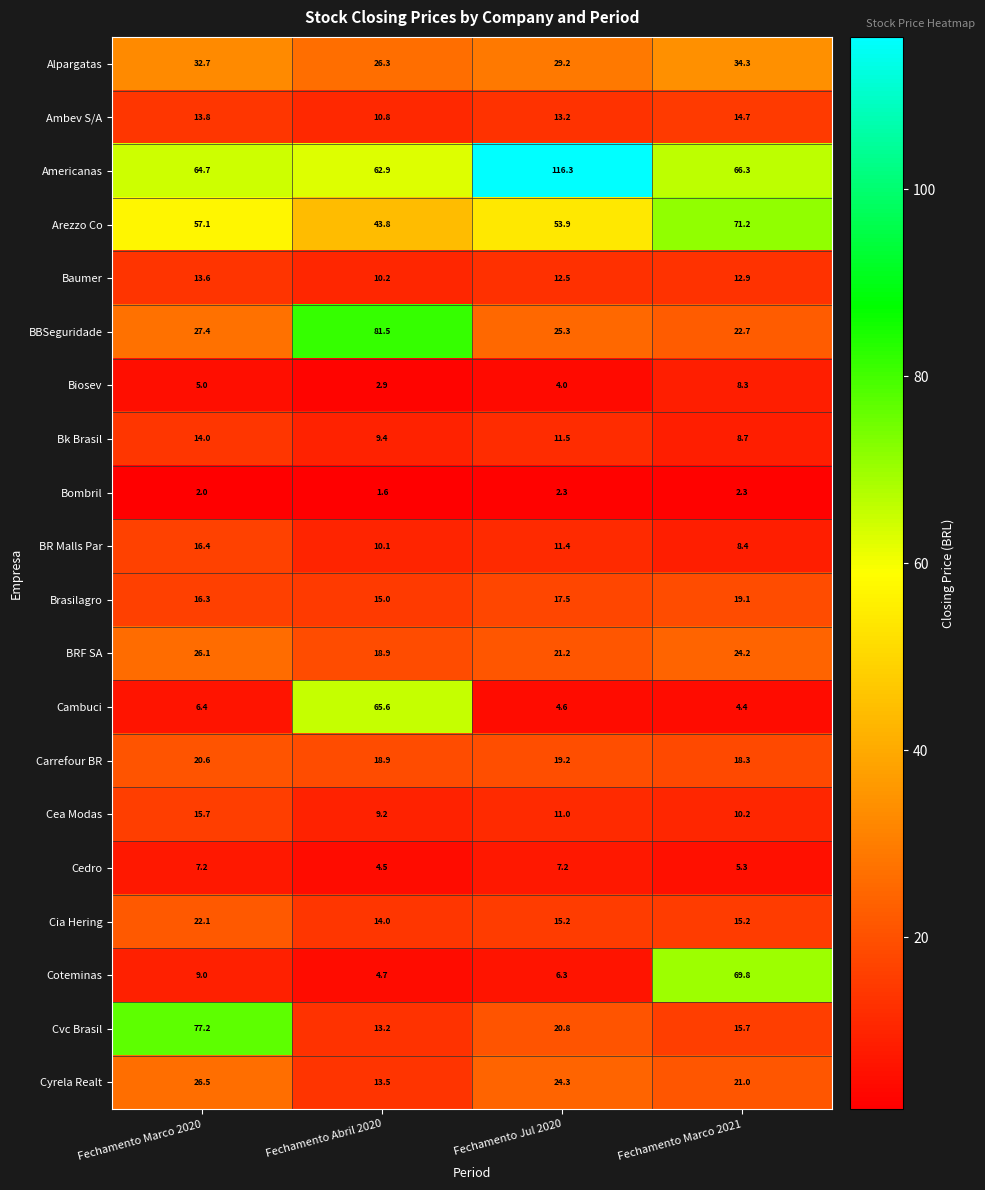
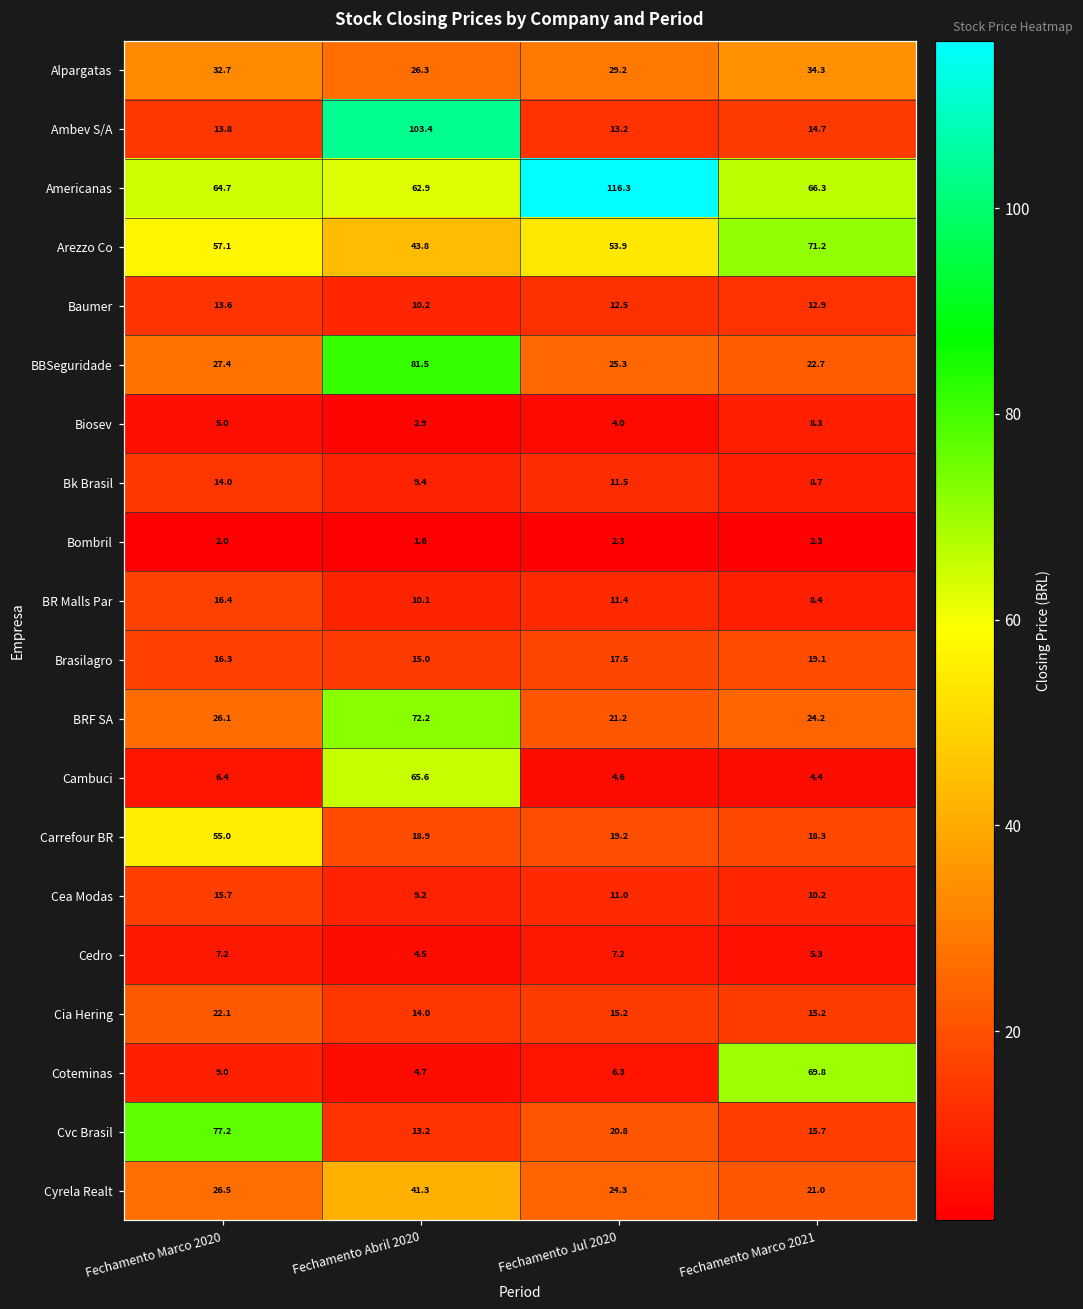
Ambev S/A, Fechamento Abril 2020: 10.8 -> 103.4
BRF SA, Fechamento Abril 2020: 18.9 -> 72.2
Carrefour BR, Fechamento Marco 2020: 20.6 -> 55.0
Cyrela Realt, Fechamento Abril 2020: 13.5 -> 41.3
